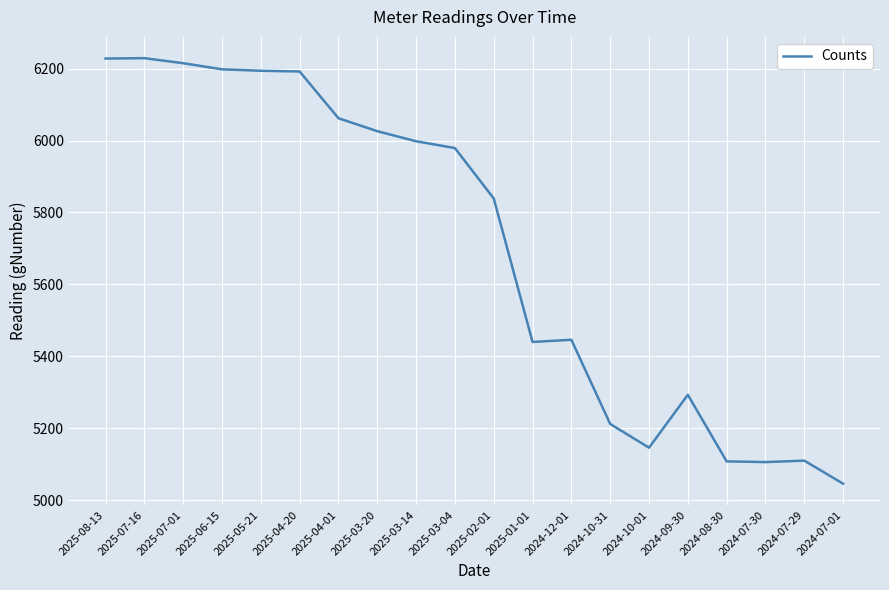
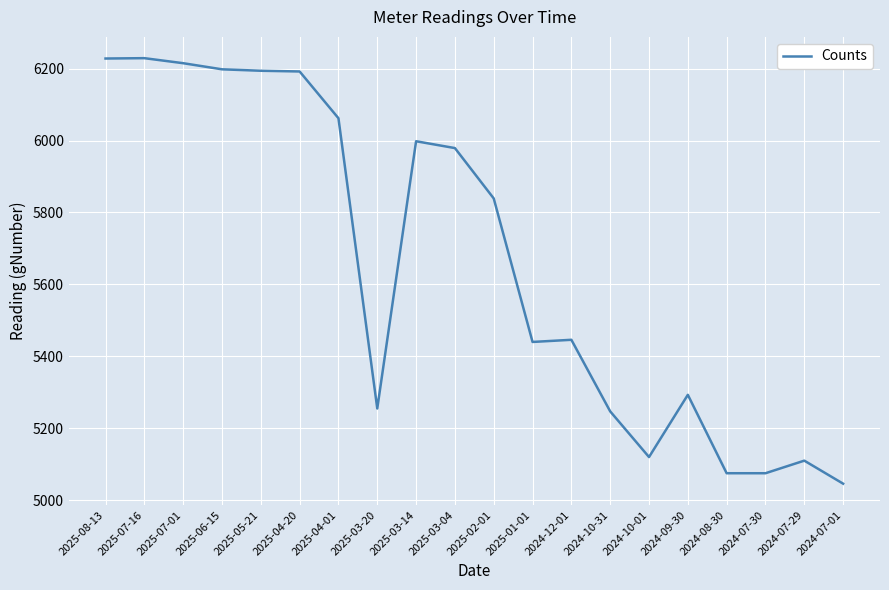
2025-03-20: 6030 -> 5260
2024-10-31: 5210 -> 5250
2024-10-01: 5150 -> 5120
2024-08-30: 5110 -> 5080
2024-07-30: 5110 -> 5080
